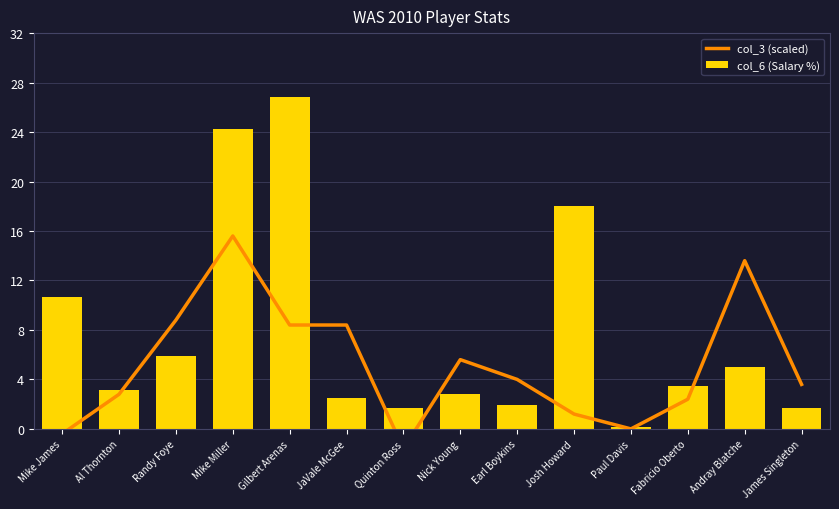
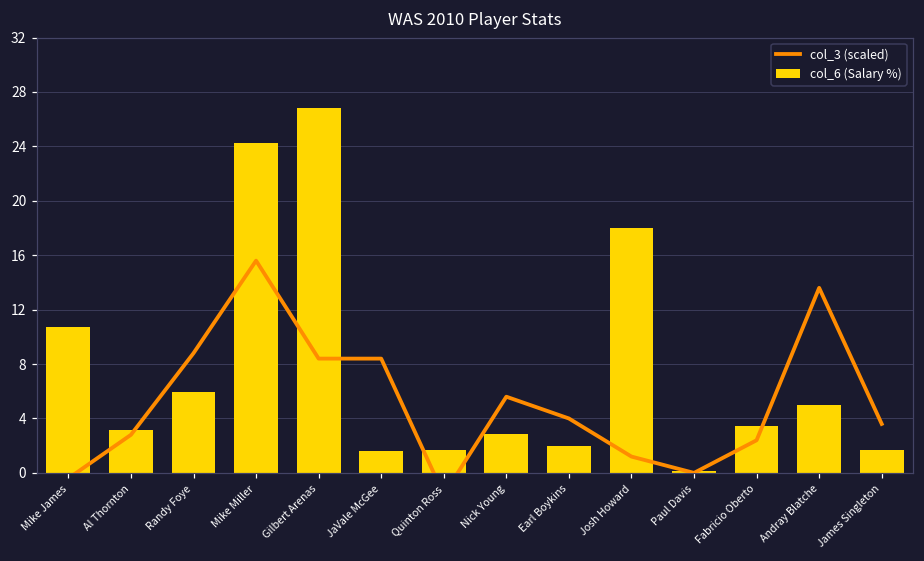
col_6 (Salary %), JaVale McGee: 2.5 -> 1.6
